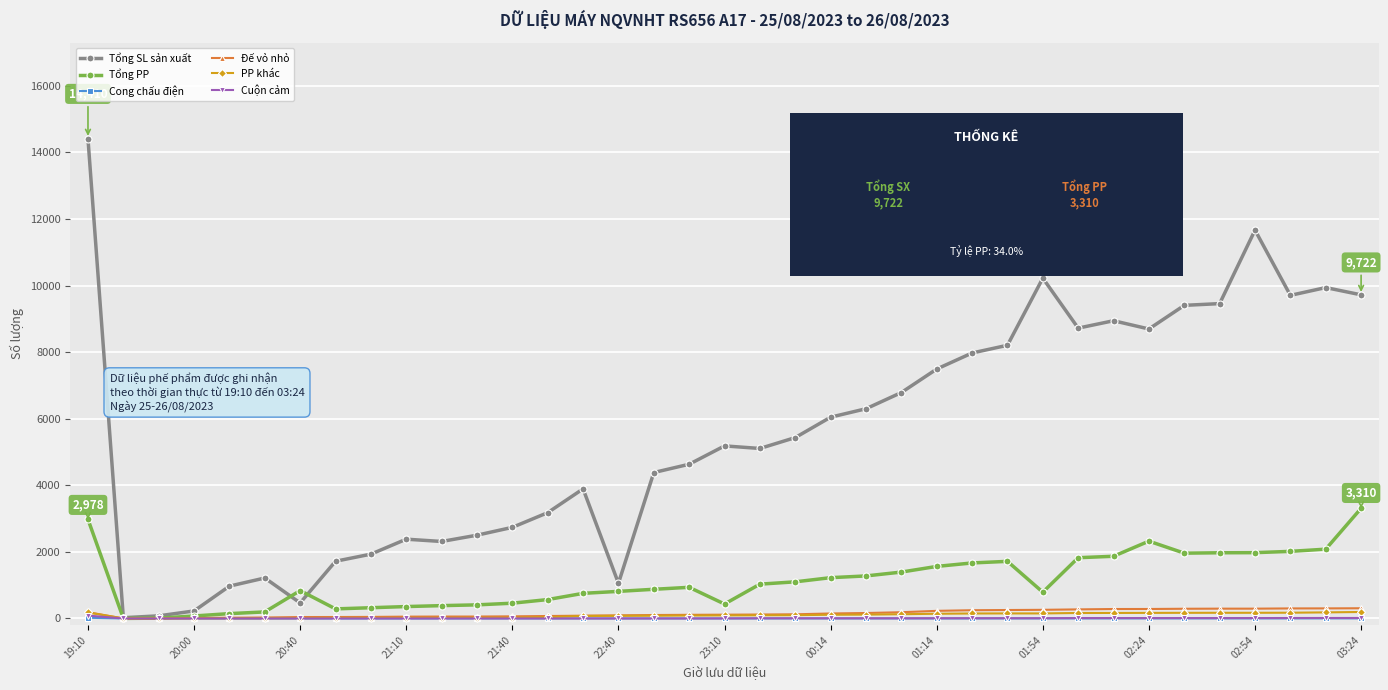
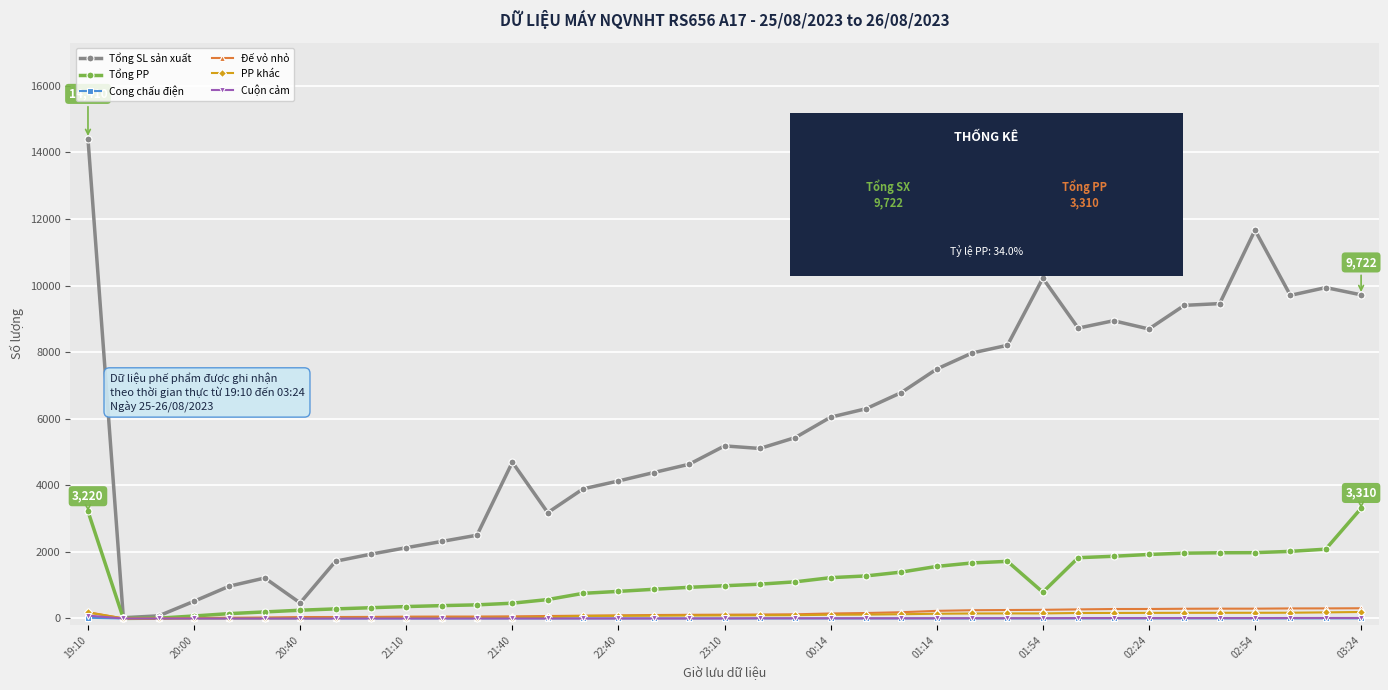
Tổng PP, 19:10: 2,978 -> 3,220
Tổng SL sản xuất, 20:00: 200 -> 500
Tổng PP, 20:40: 800 -> 200
Tổng SL sản xuất, 21:10: 2400 -> 2100
Tổng SL sản xuất, 21:40: 2700 -> 4700
Tổng SL sản xuất, 22:40: 1100 -> 4100
Tổng PP, 23:10: 400 -> 1000
Tổng PP, 02:24: 2300 -> 1900
